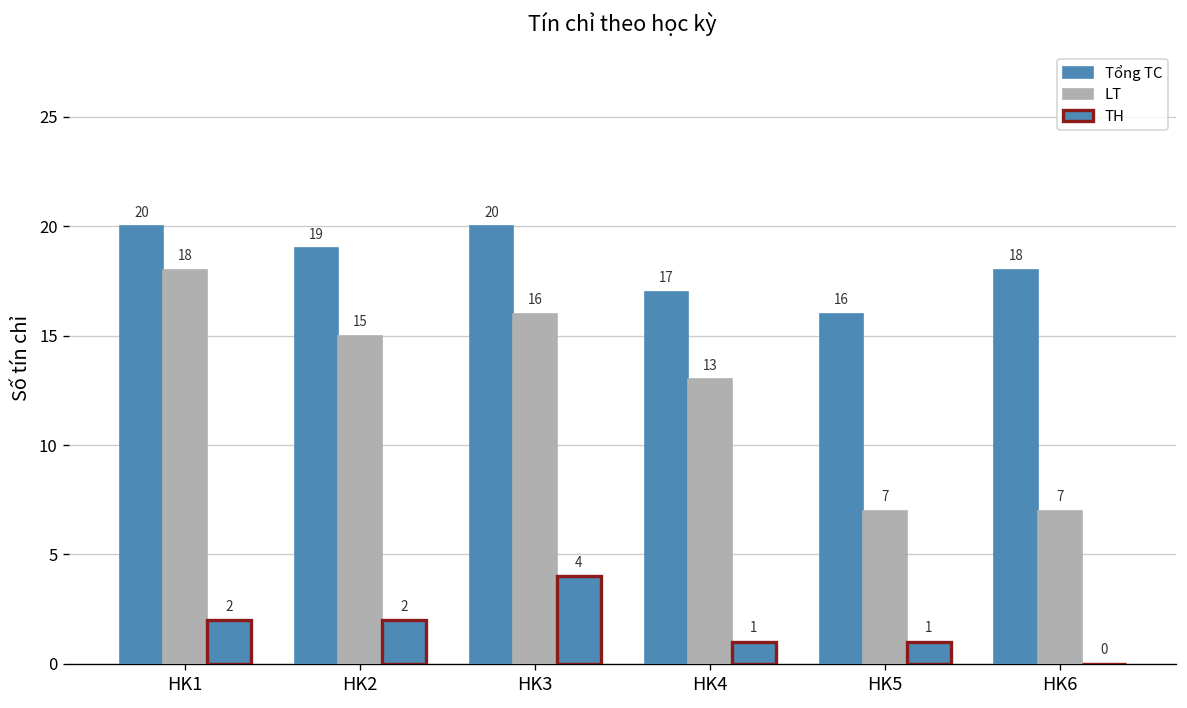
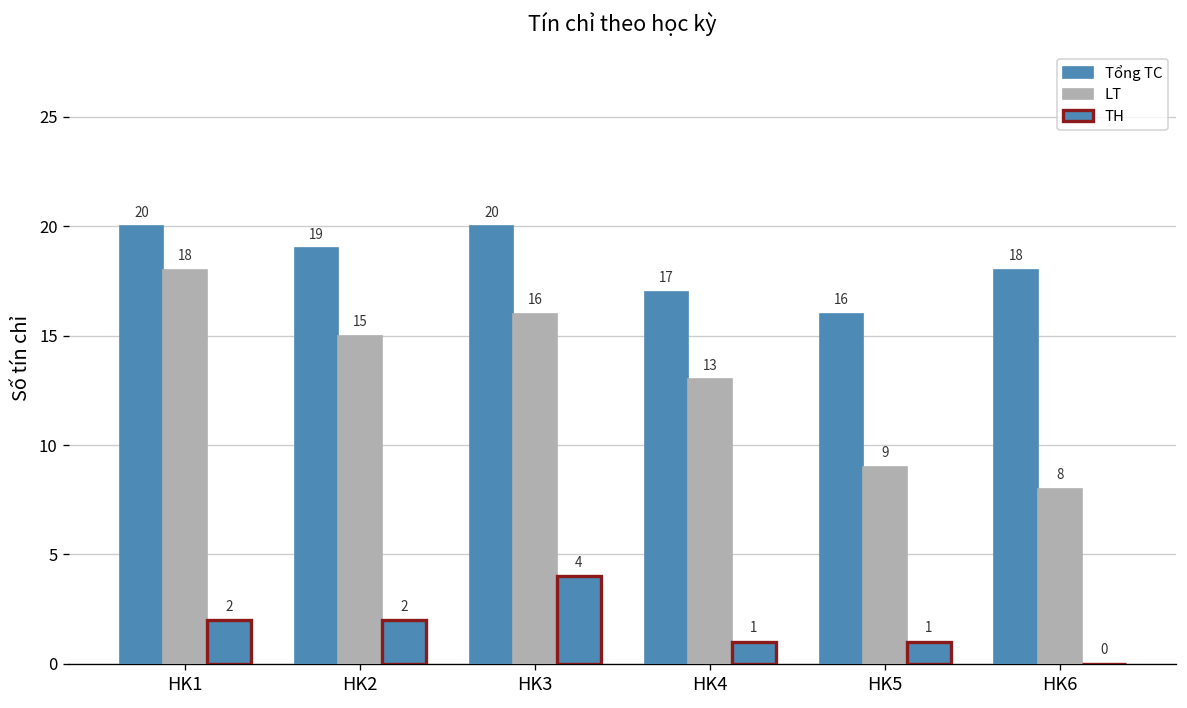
LT, HK5: 7 -> 9
LT, HK6: 7 -> 8
